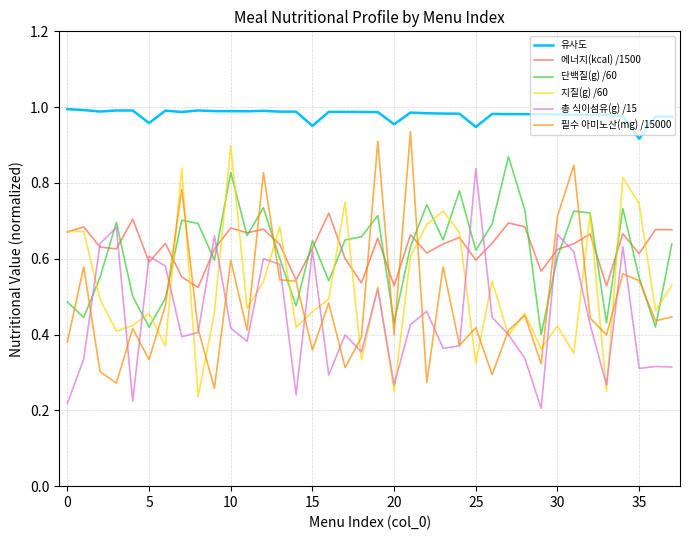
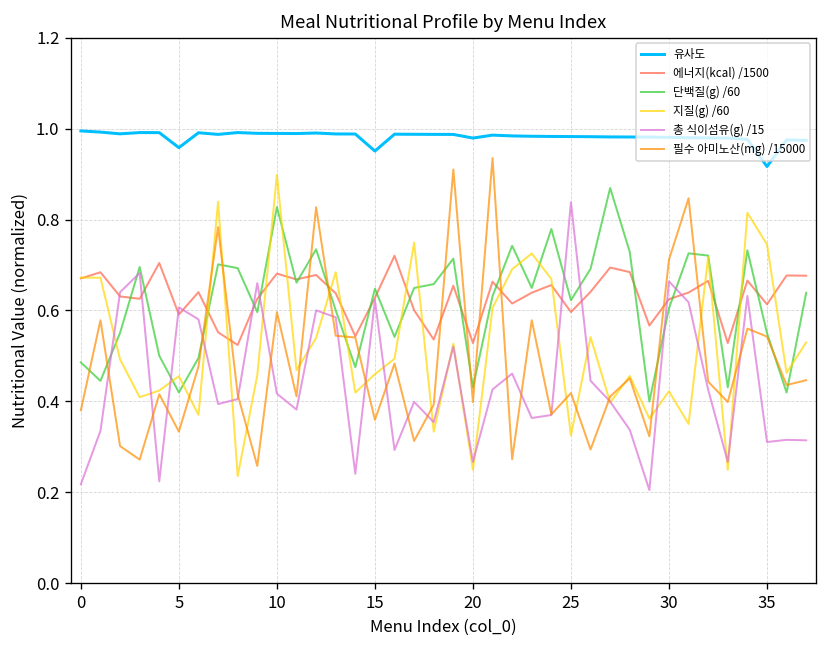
유사도, 20: 0.95 -> 0.98
유사도, 25: 0.95 -> 0.98
